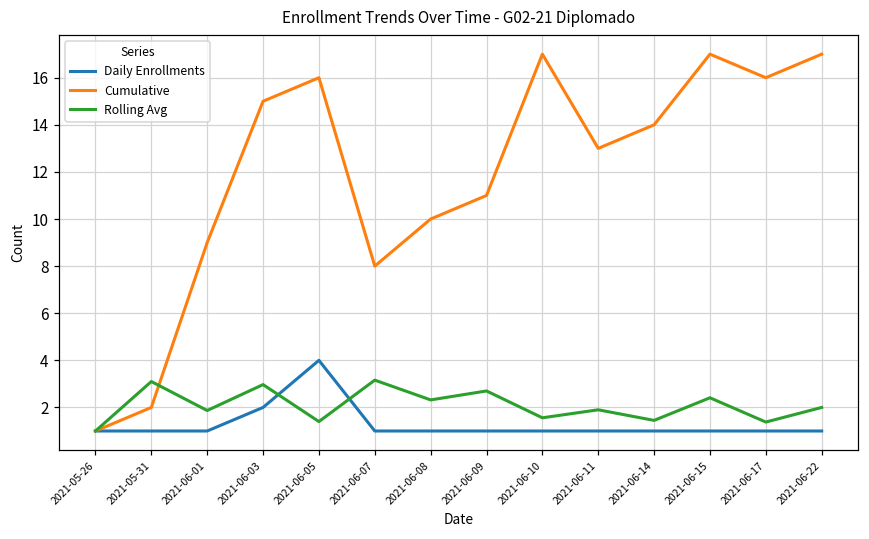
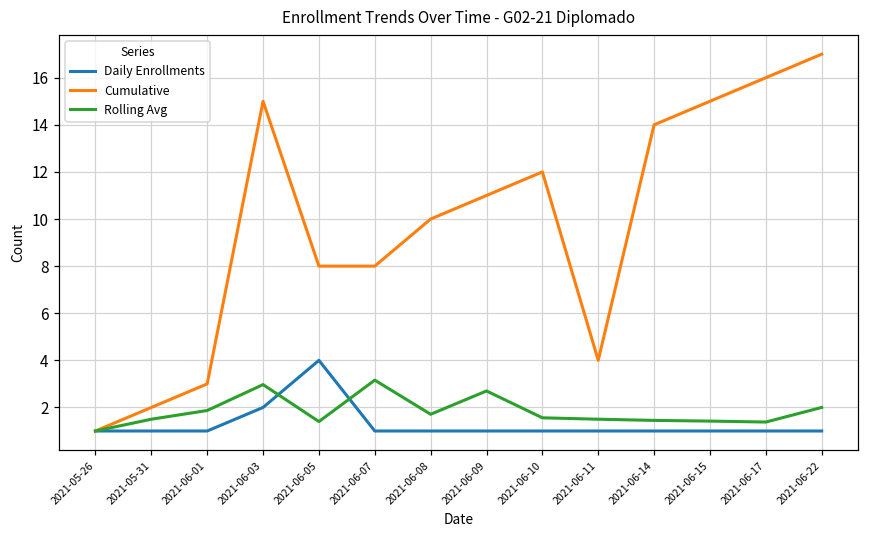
Rolling Avg, 2021-05-31: 3.1 -> 1.5
Cumulative, 2021-06-01: 9 -> 3
Cumulative, 2021-06-05: 16 -> 8
Rolling Avg, 2021-06-08: 2.3 -> 1.7
Cumulative, 2021-06-10: 17 -> 12
Cumulative, 2021-06-11: 13 -> 4
Rolling Avg, 2021-06-11: 1.9 -> 1.5
Cumulative, 2021-06-15: 17 -> 15
Rolling Avg, 2021-06-15: 2.4 -> 1.4
